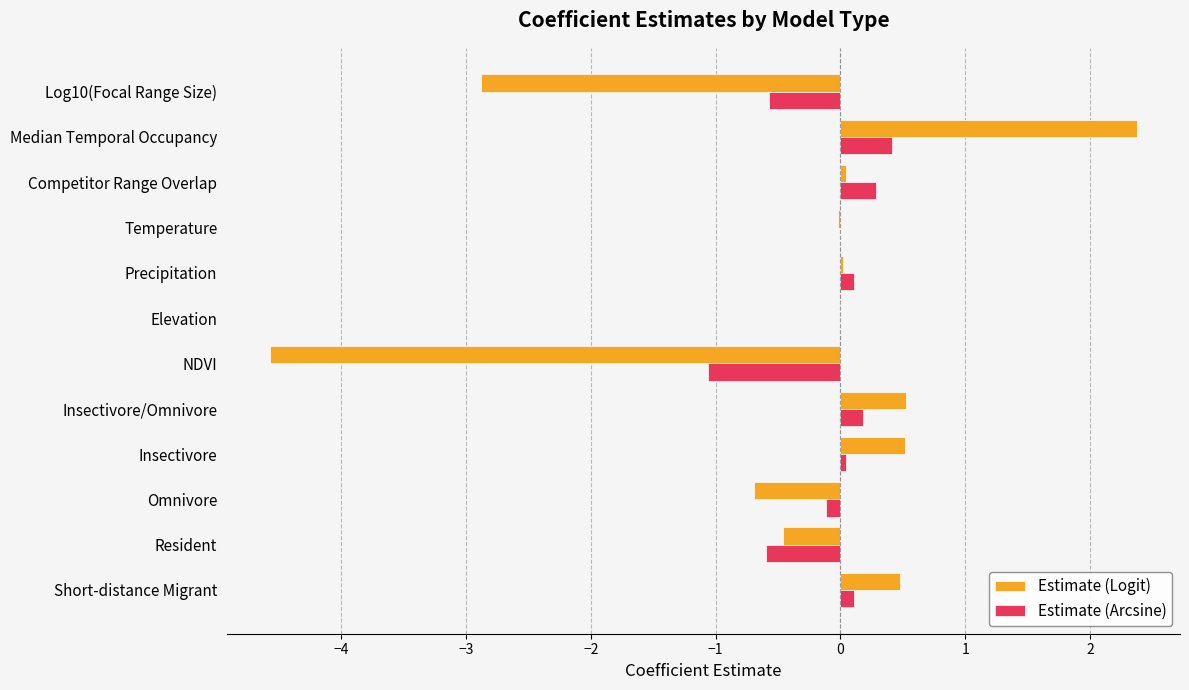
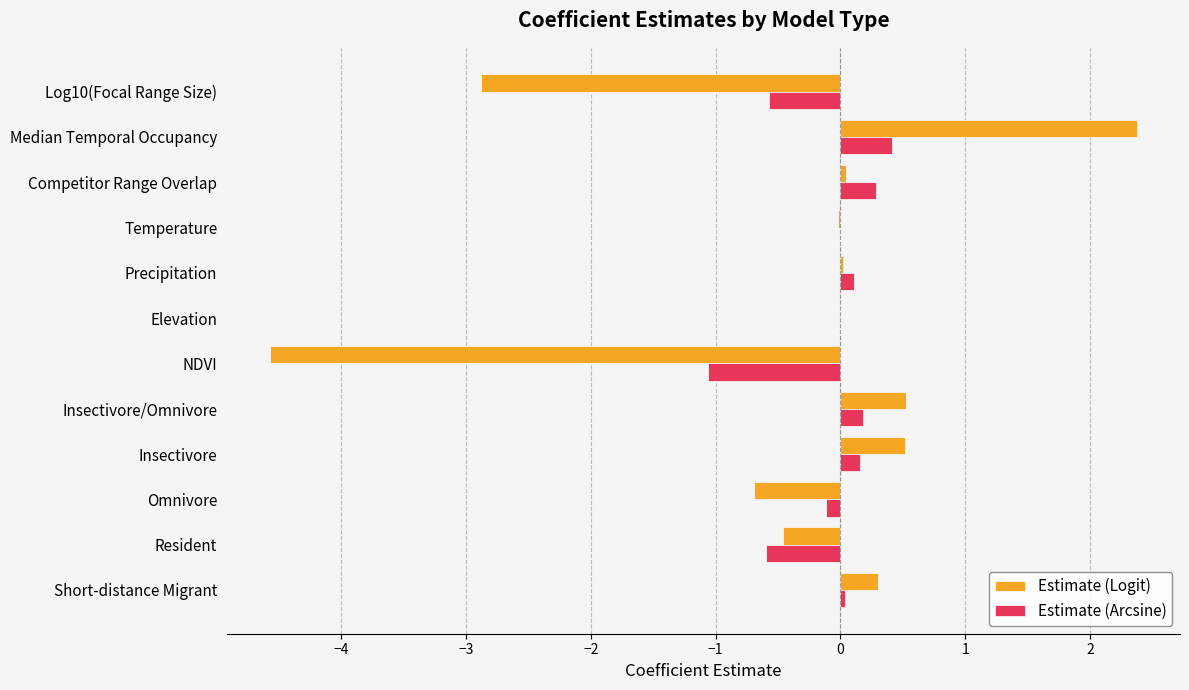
Estimate (Arcsine), Insectivore: 0.05 -> 0.16
Estimate (Logit), Short-distance Migrant: 0.48 -> 0.30
Estimate (Arcsine), Short-distance Migrant: 0.11 -> 0.04
